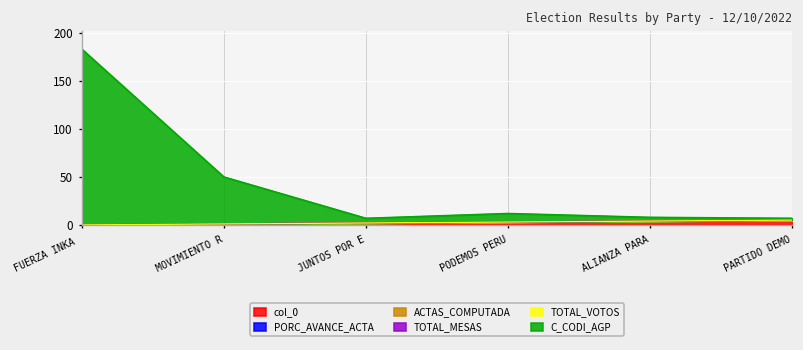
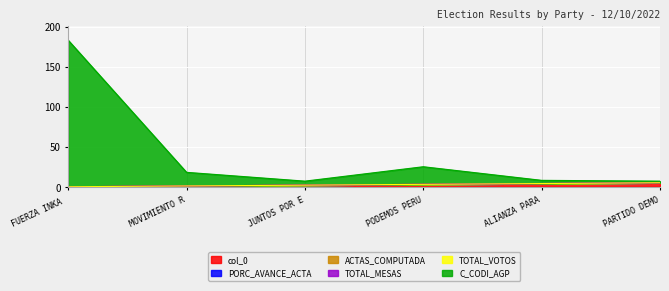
C_CODI_AGP, MOVIMIENTO R: 50 -> 20
C_CODI_AGP, PODEMOS PERU: 10 -> 20
